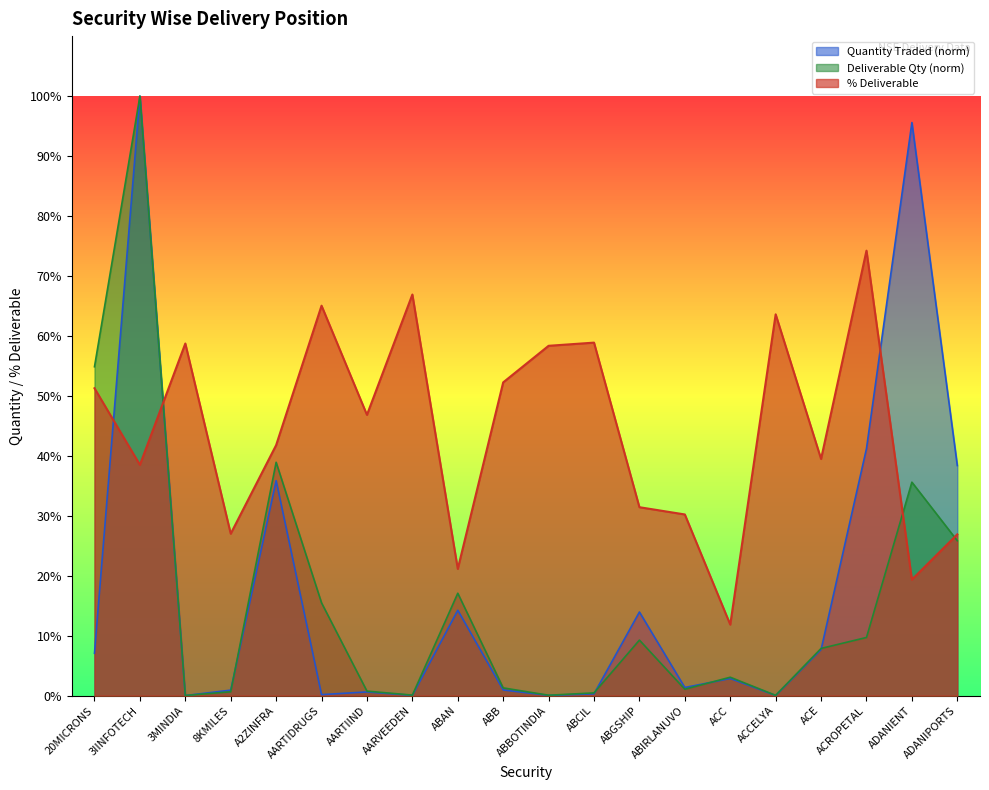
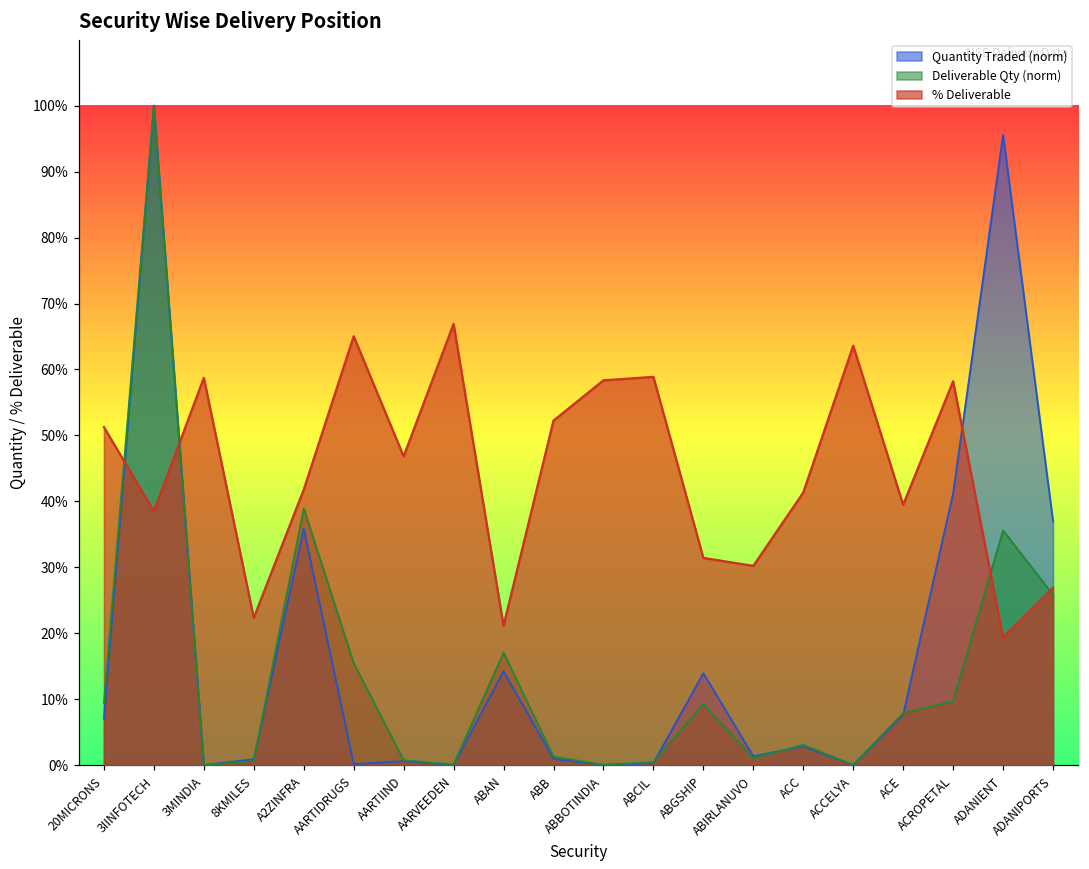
Deliverable Qty (norm), 20MICRONS: 55% -> 9%
% Deliverable, 8KMILES: 27% -> 22%
% Deliverable, ACC: 12% -> 41%
% Deliverable, ACROPETAL: 74% -> 58%
Quantity Traded (norm), ADANIPORTS: 38% -> 37%
